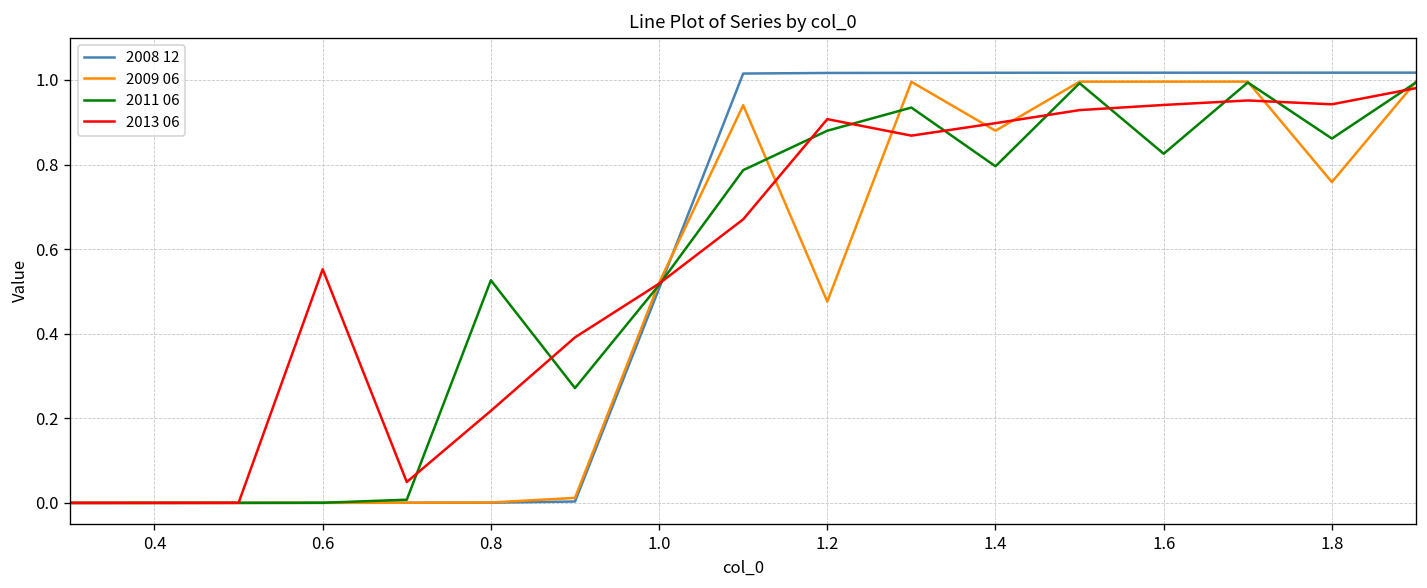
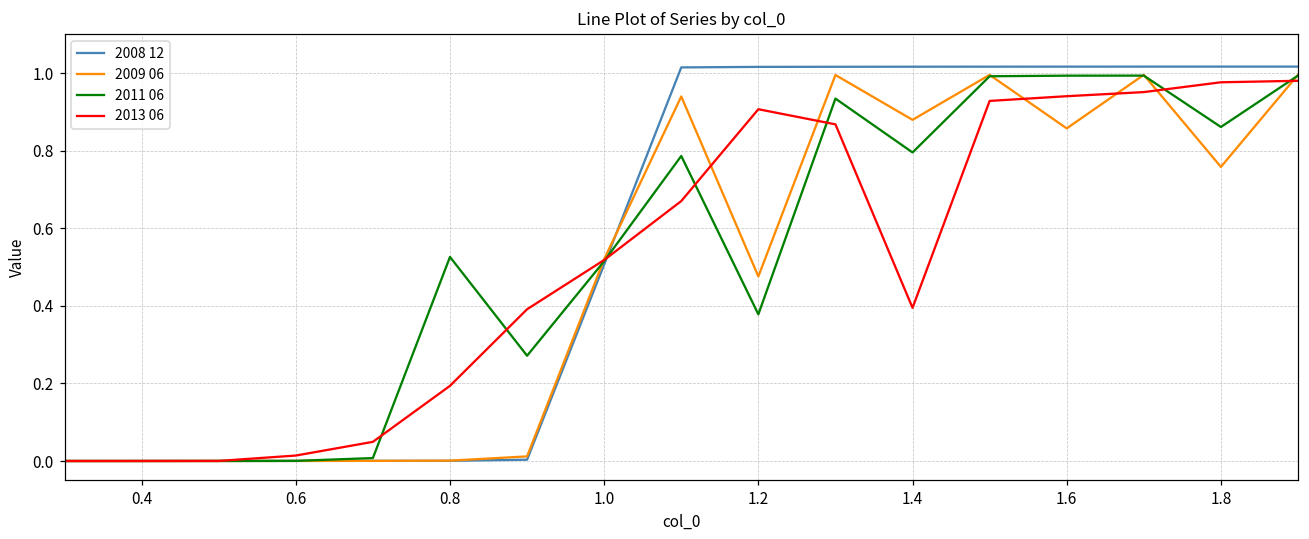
2013 06, 0.6: 0.55 -> 0.01
2013 06, 0.8: 0.22 -> 0.19
2011 06, 1.2: 0.88 -> 0.38
2013 06, 1.4: 0.90 -> 0.39
2009 06, 1.6: 1.00 -> 0.86
2011 06, 1.6: 0.83 -> 0.99
2013 06, 1.8: 0.94 -> 0.98
